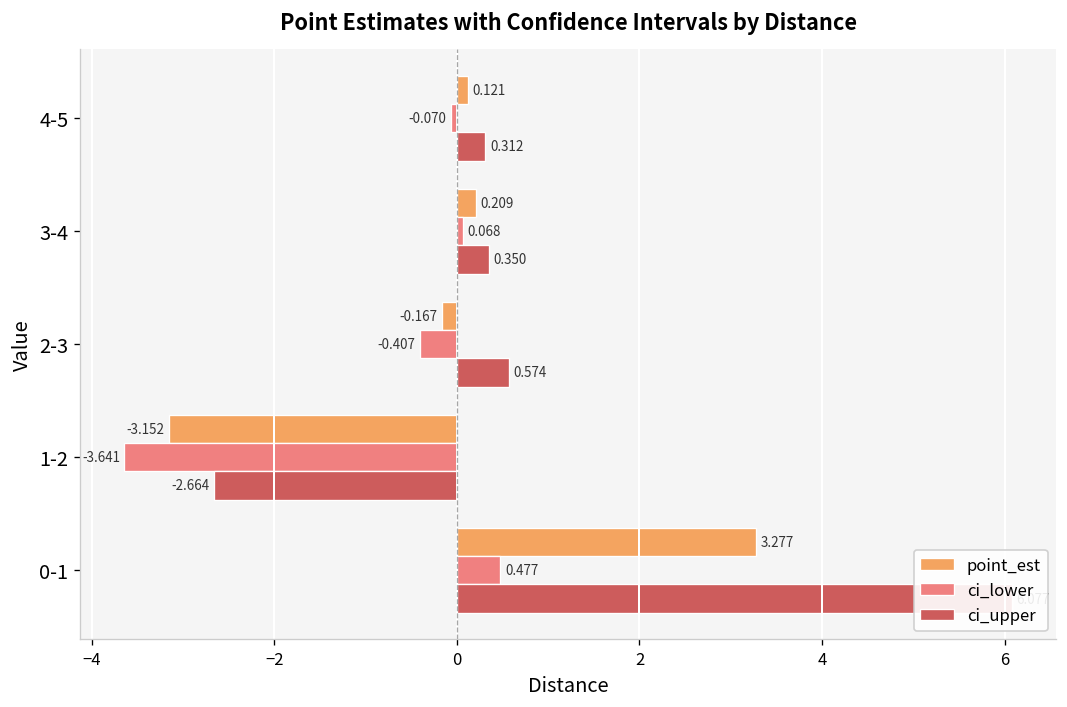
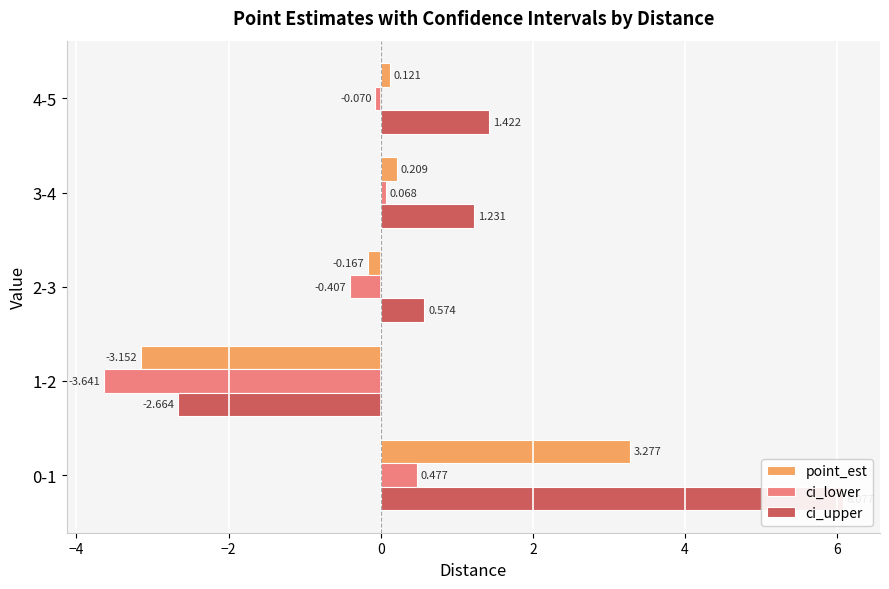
ci_upper, 4-5: 0.312 -> 1.422
ci_upper, 3-4: 0.350 -> 1.231
